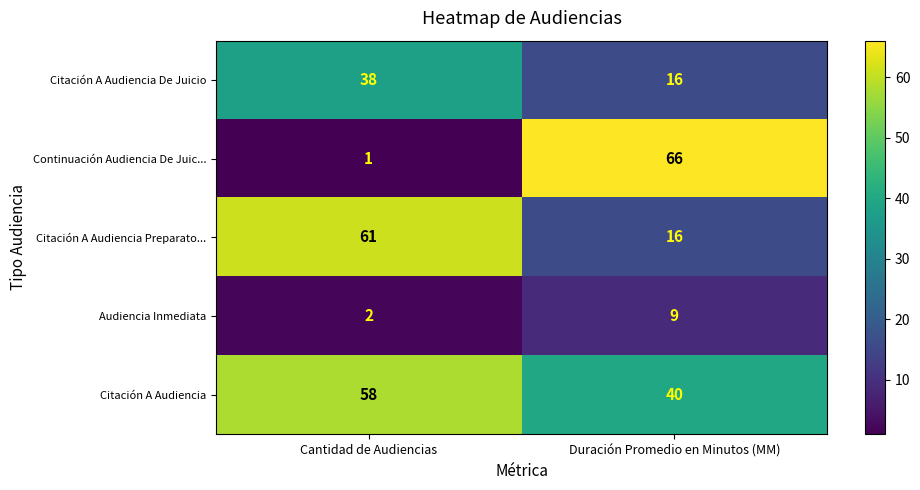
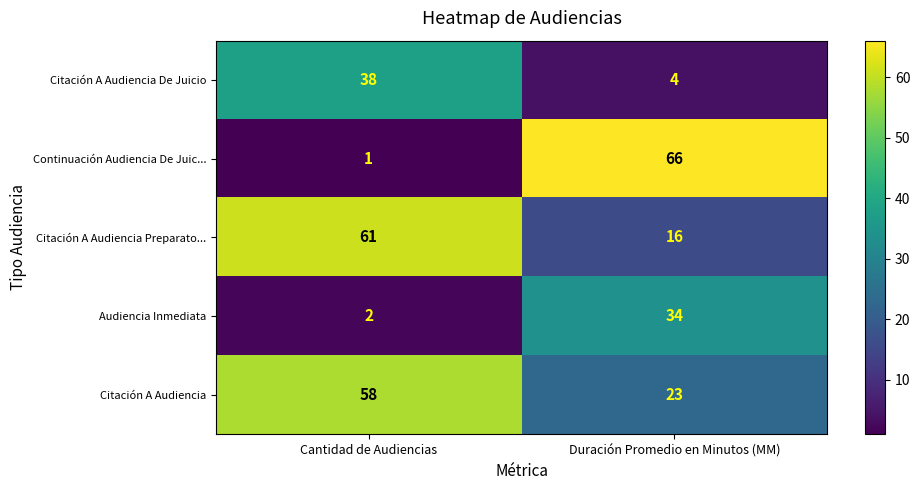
Citación A Audiencia De Juicio, Duración Promedio en Minutos (MM): 16 -> 4
Audiencia Inmediata, Duración Promedio en Minutos (MM): 9 -> 34
Citación A Audiencia, Duración Promedio en Minutos (MM): 40 -> 23
